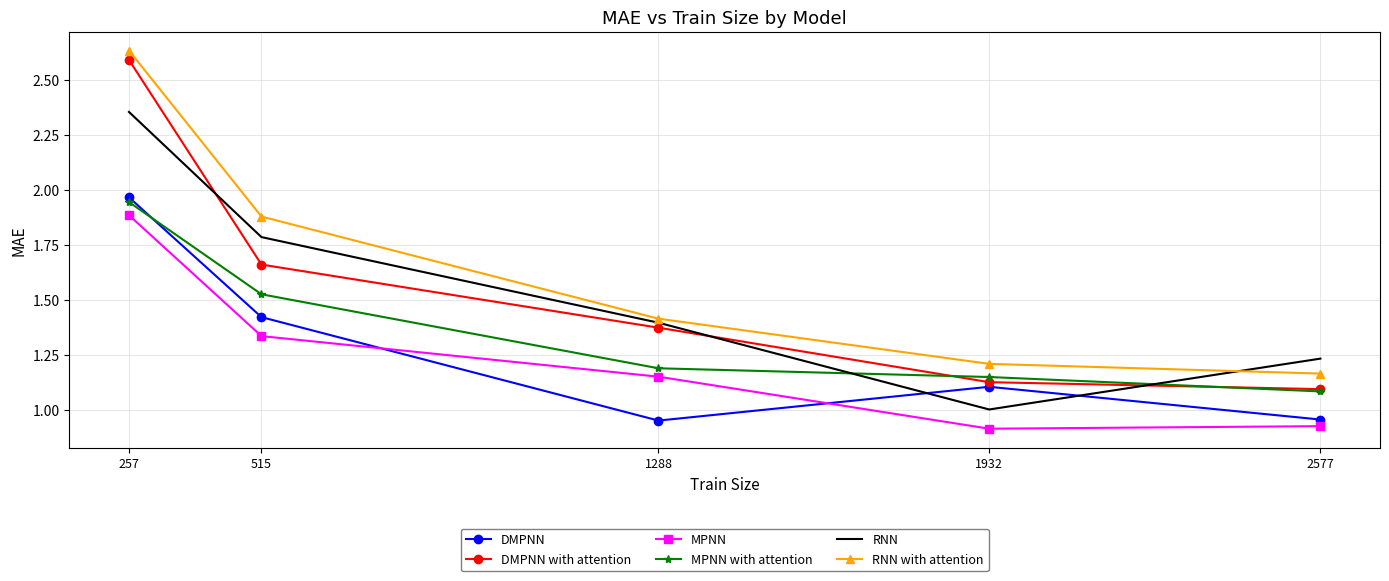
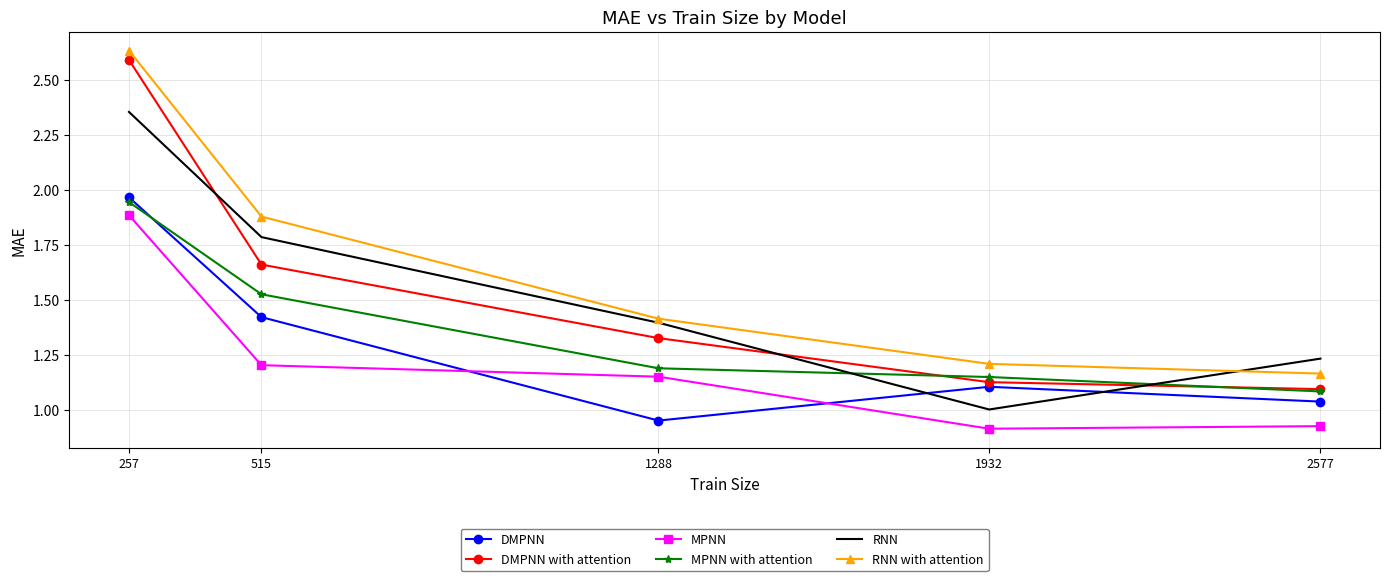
MPNN, 515: 1.33 -> 1.20
DMPNN with attention, 1288: 1.37 -> 1.33
DMPNN, 2577: 0.95 -> 1.04
